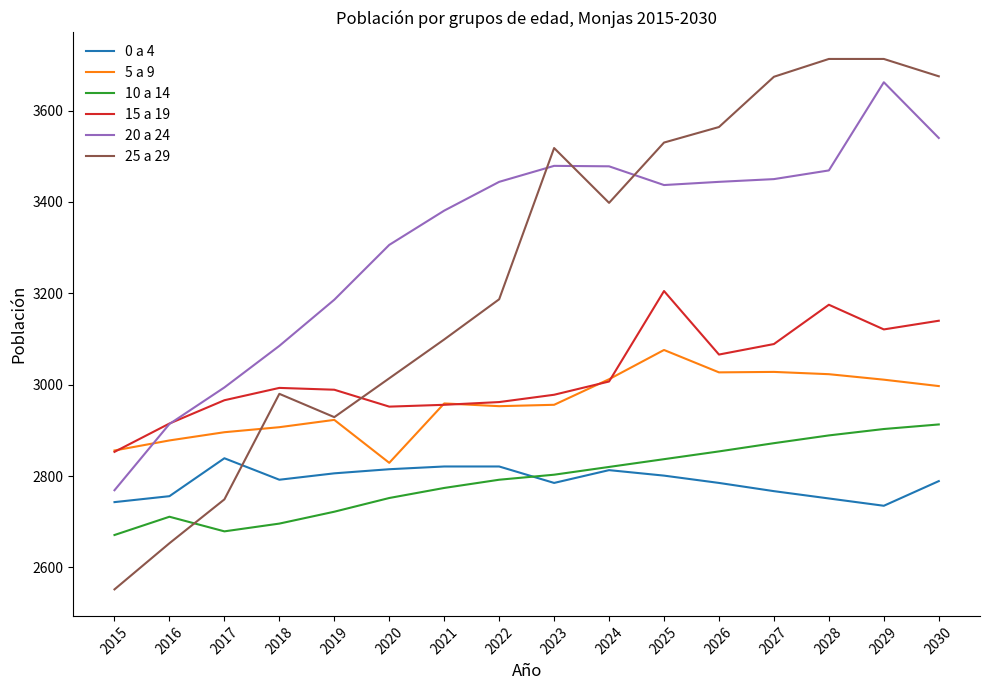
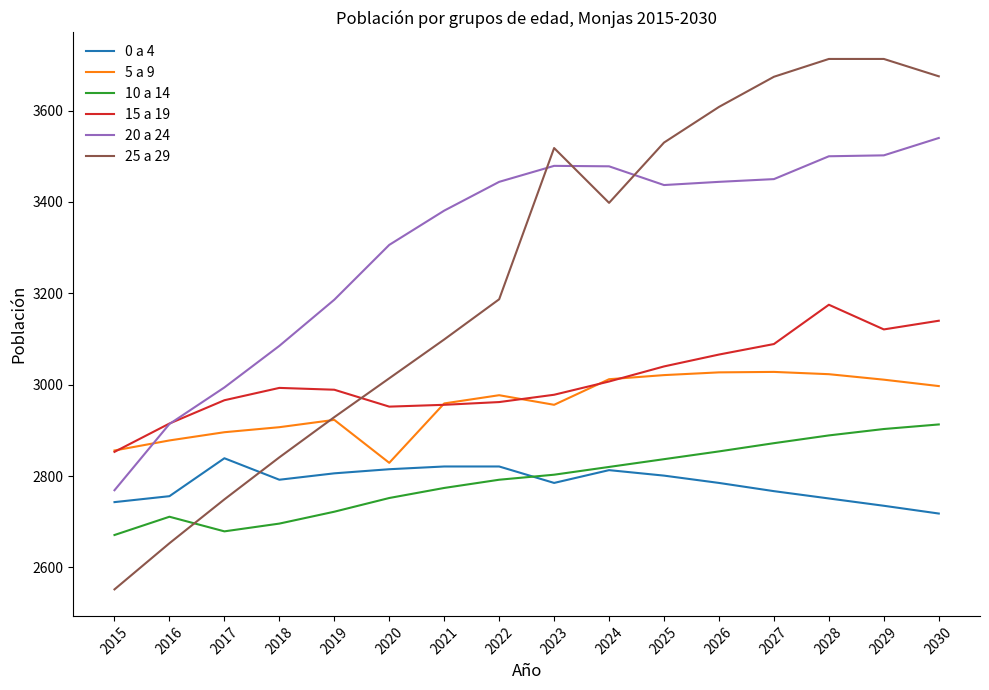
25 a 29, 2018: 2980 -> 2840
5 a 9, 2022: 2950 -> 2980
5 a 9, 2025: 3080 -> 3020
15 a 19, 2025: 3210 -> 3040
25 a 29, 2026: 3560 -> 3610
20 a 24, 2028: 3470 -> 3500
20 a 24, 2029: 3660 -> 3500
0 a 4, 2030: 2790 -> 2720
